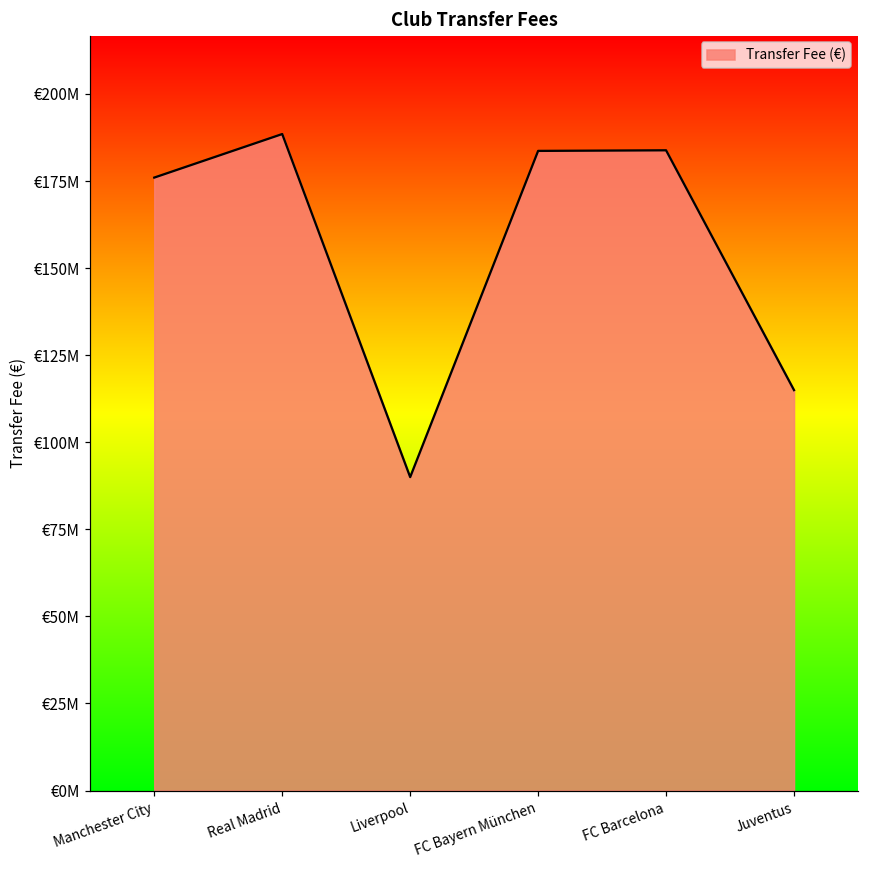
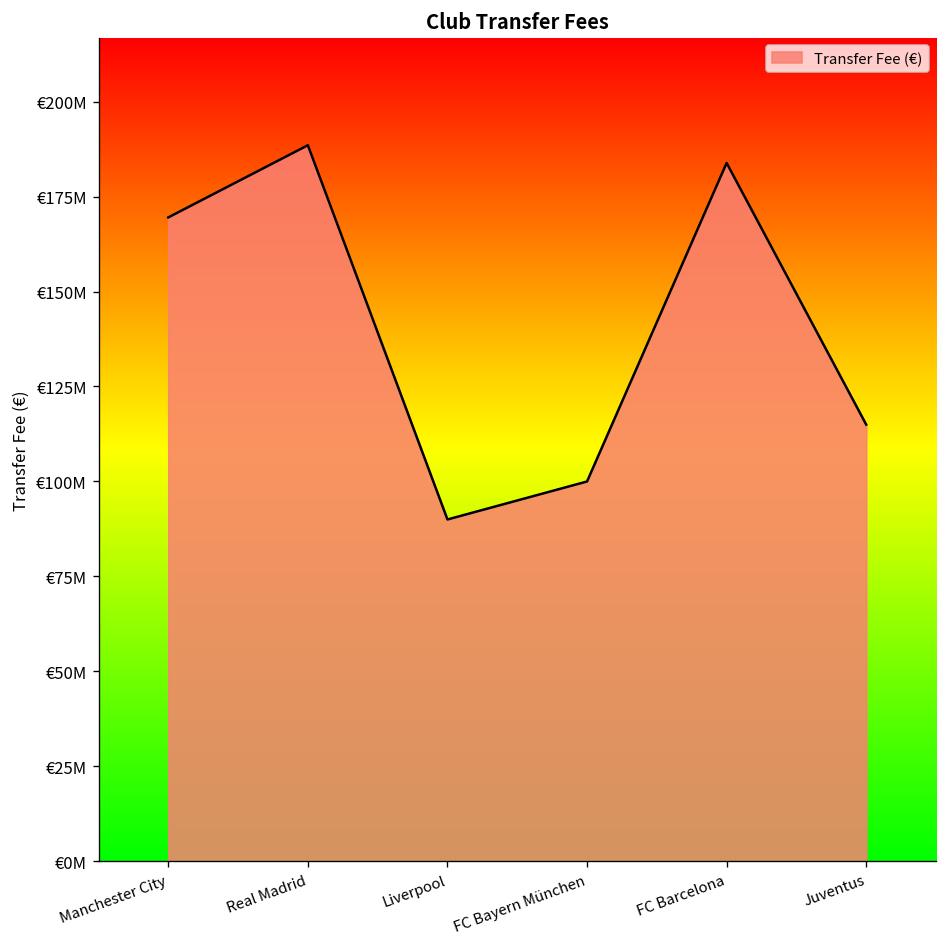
Manchester City: €176000000 -> €170000000
FC Bayern München: €184000000 -> €100000000
